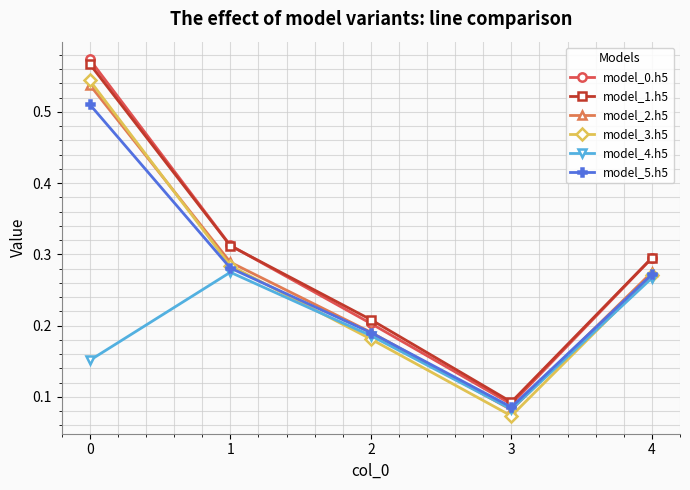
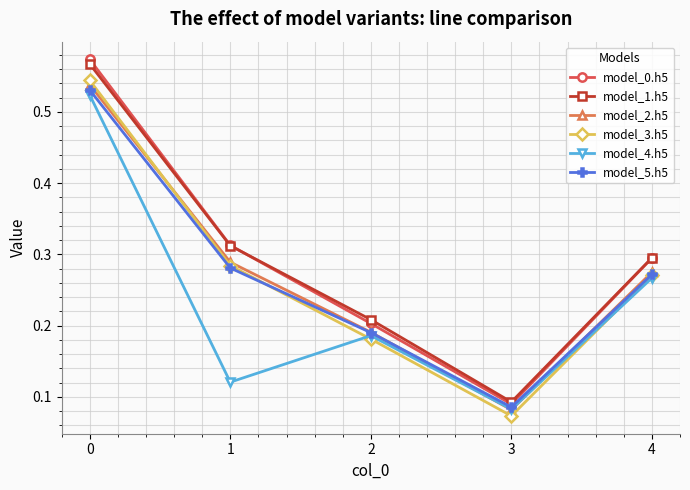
model_4.h5, 0: 0.15 -> 0.52
model_5.h5, 0: 0.51 -> 0.53
model_4.h5, 1: 0.28 -> 0.12
